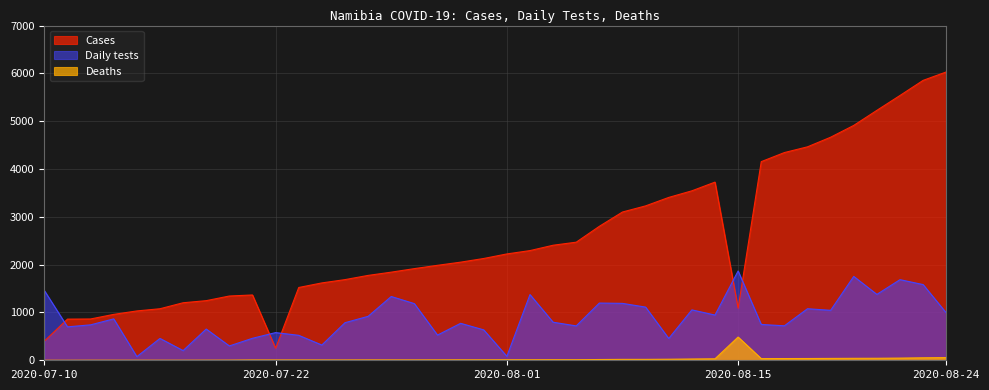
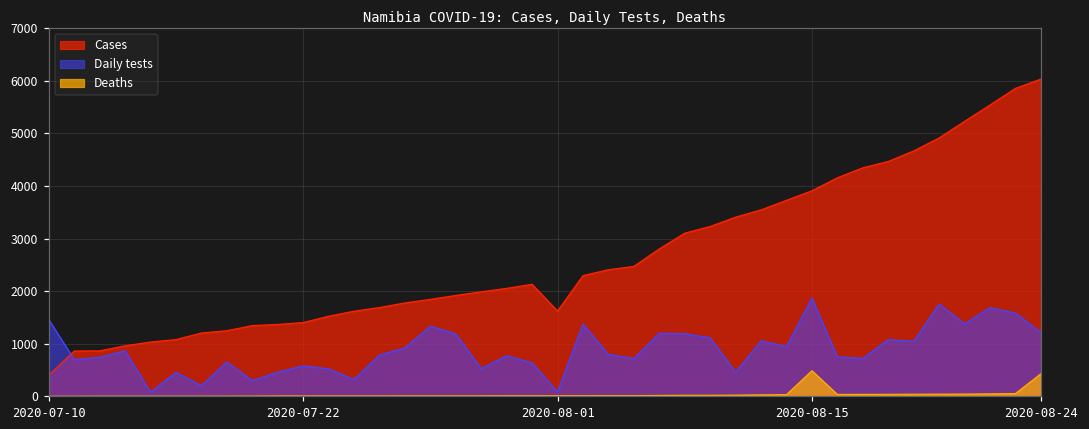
Cases, 2020-07-22: 300 -> 1400
Cases, 2020-08-01: 2200 -> 1600
Cases, 2020-08-15: 1100 -> 3900
Daily tests, 2020-08-24: 1000 -> 1200
Deaths, 2020-08-24: 100 -> 400
